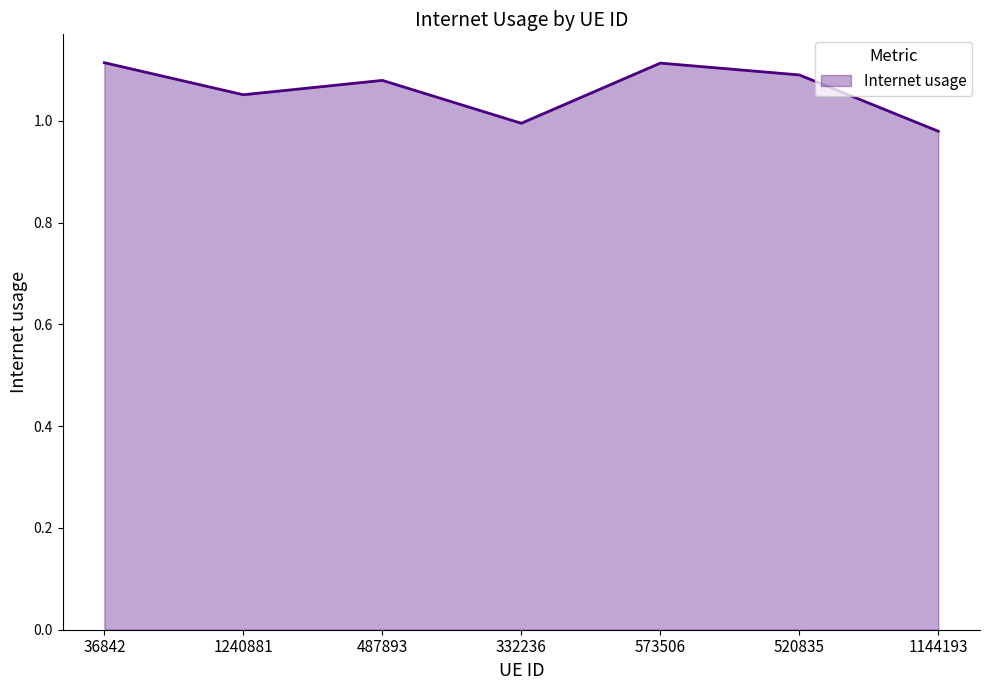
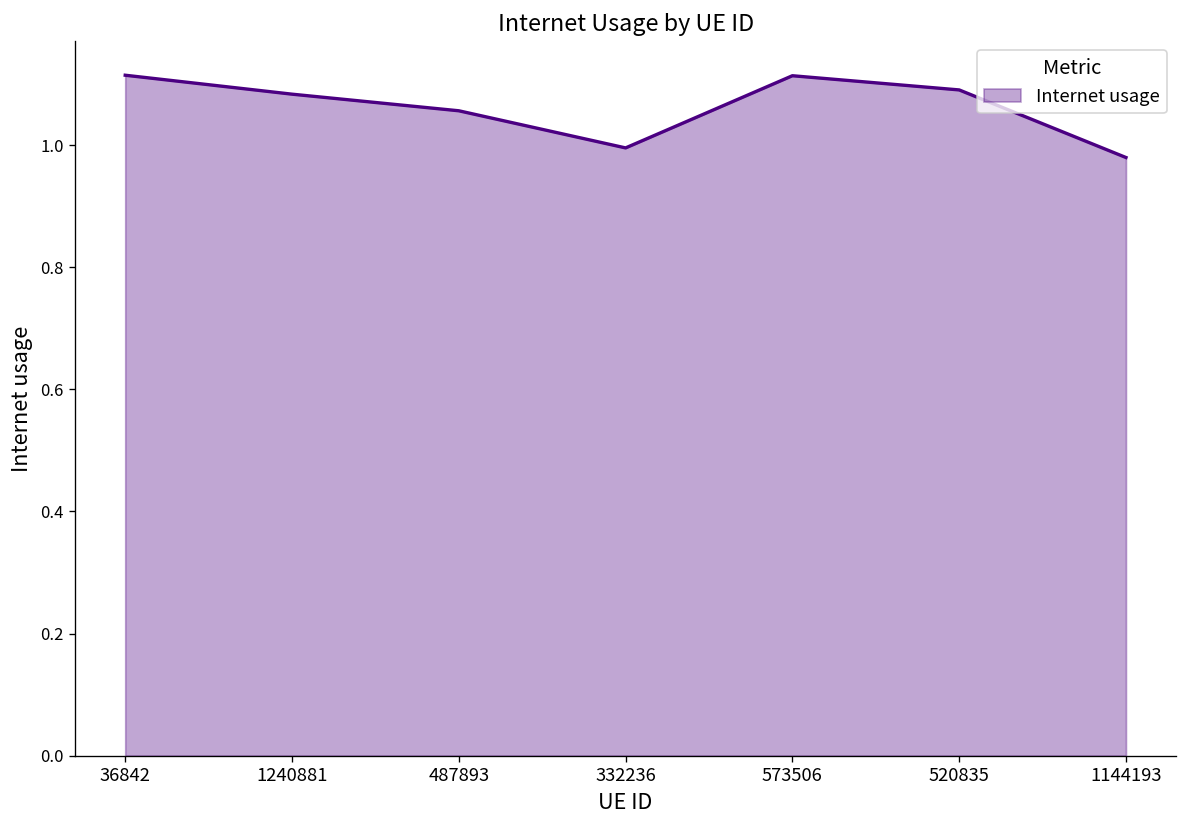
1240881: 1.05 -> 1.08
487893: 1.08 -> 1.06
